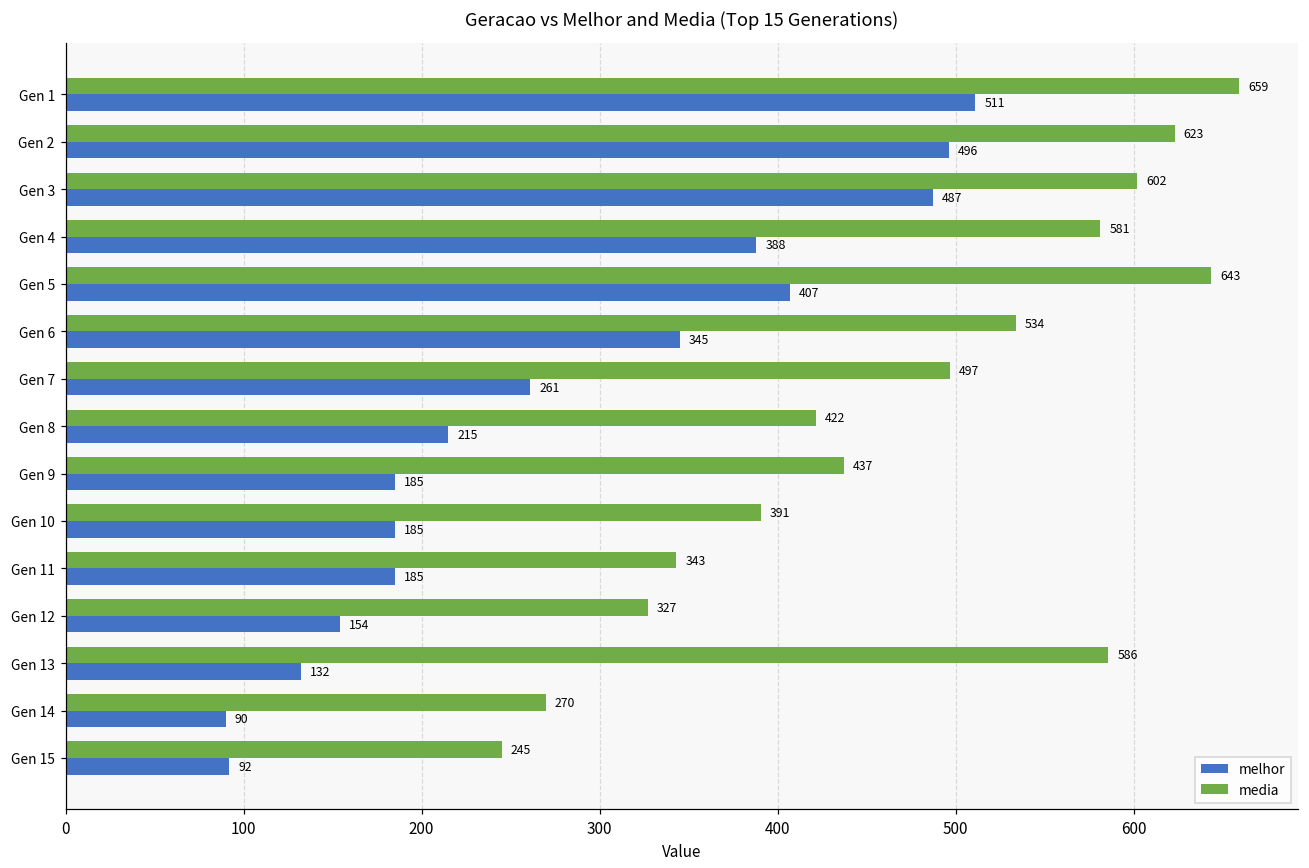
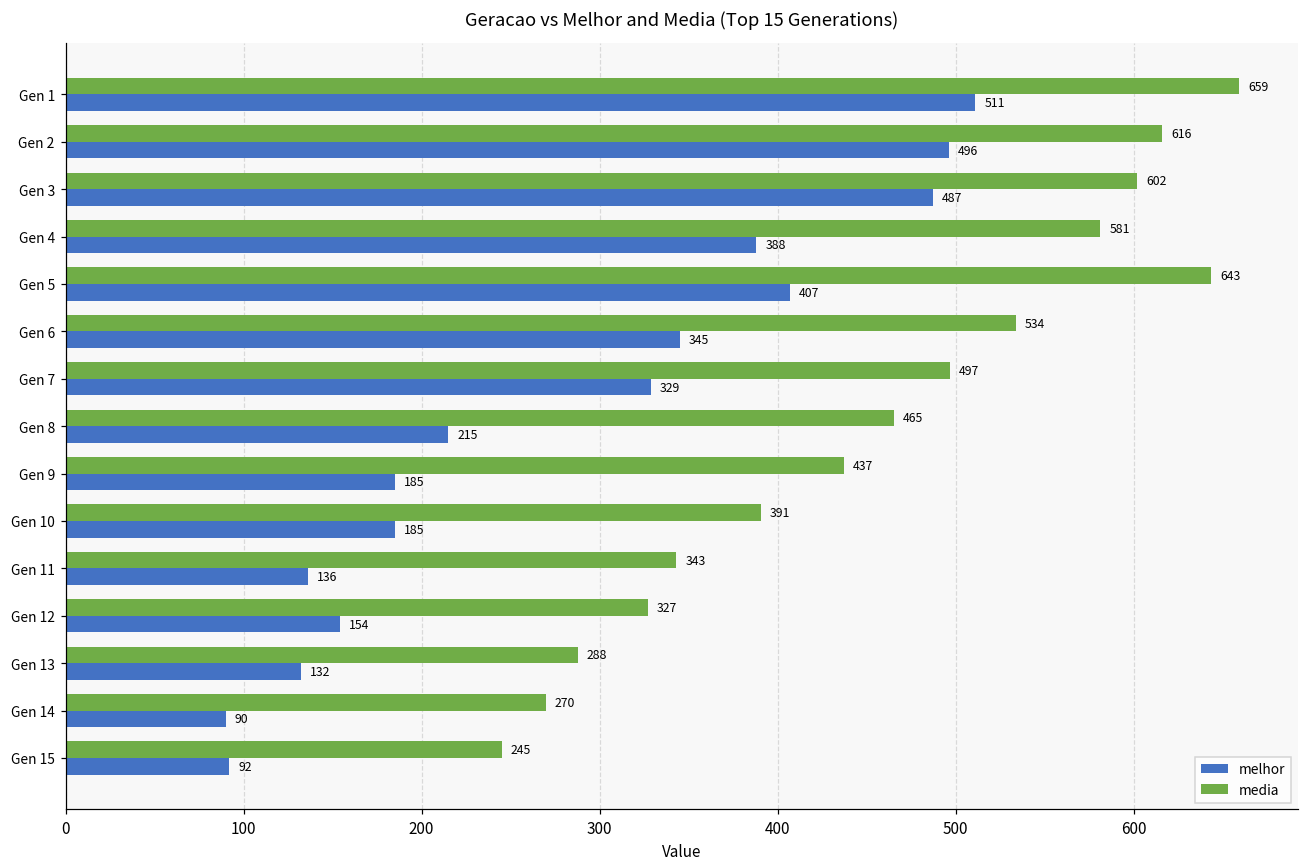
media, Gen 2: 623 -> 616
melhor, Gen 7: 261 -> 329
media, Gen 8: 422 -> 465
melhor, Gen 11: 185 -> 136
media, Gen 13: 586 -> 288
